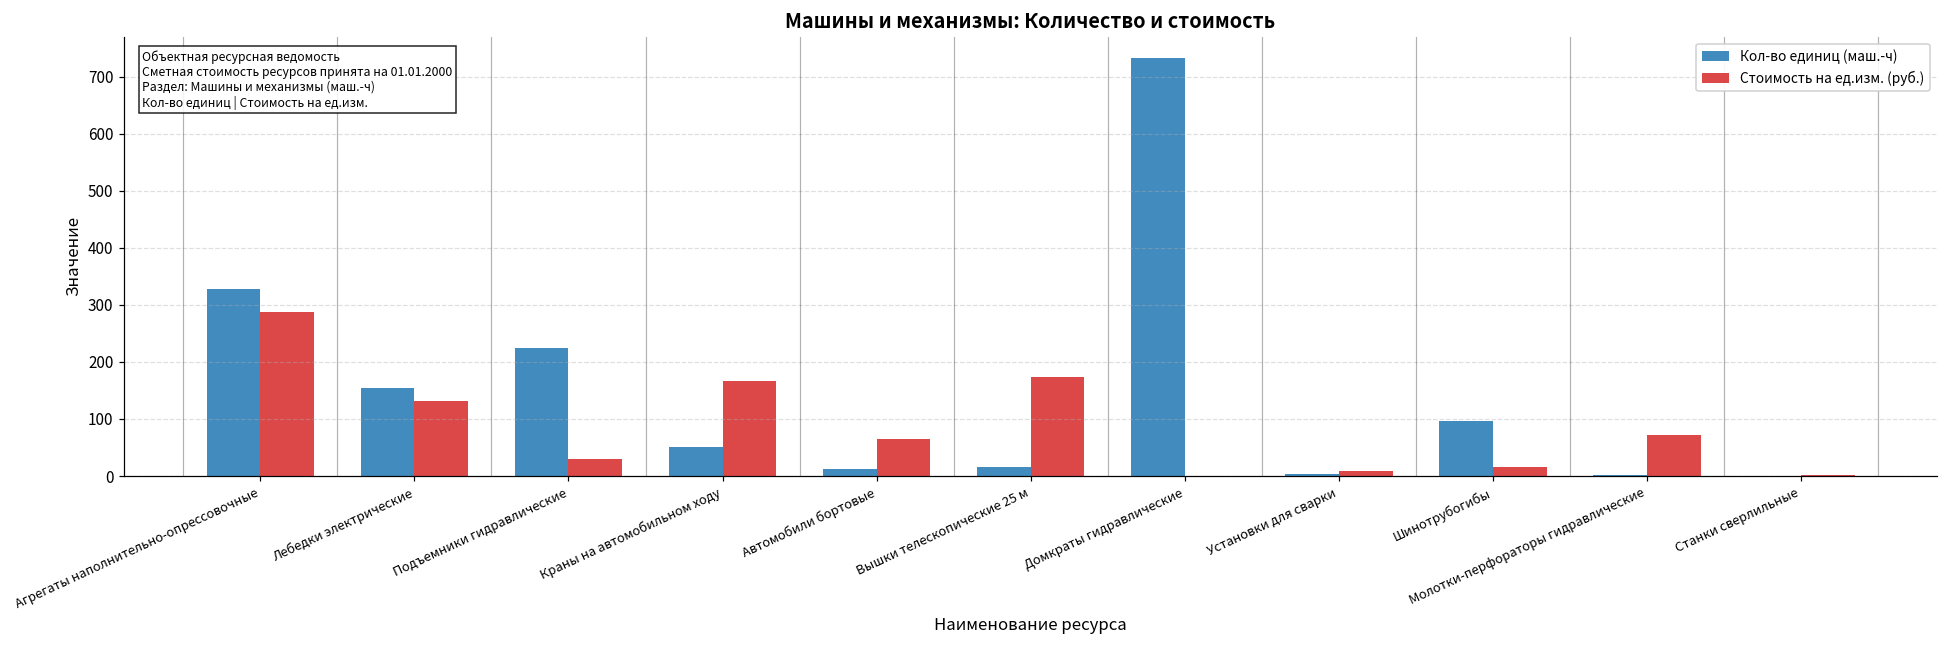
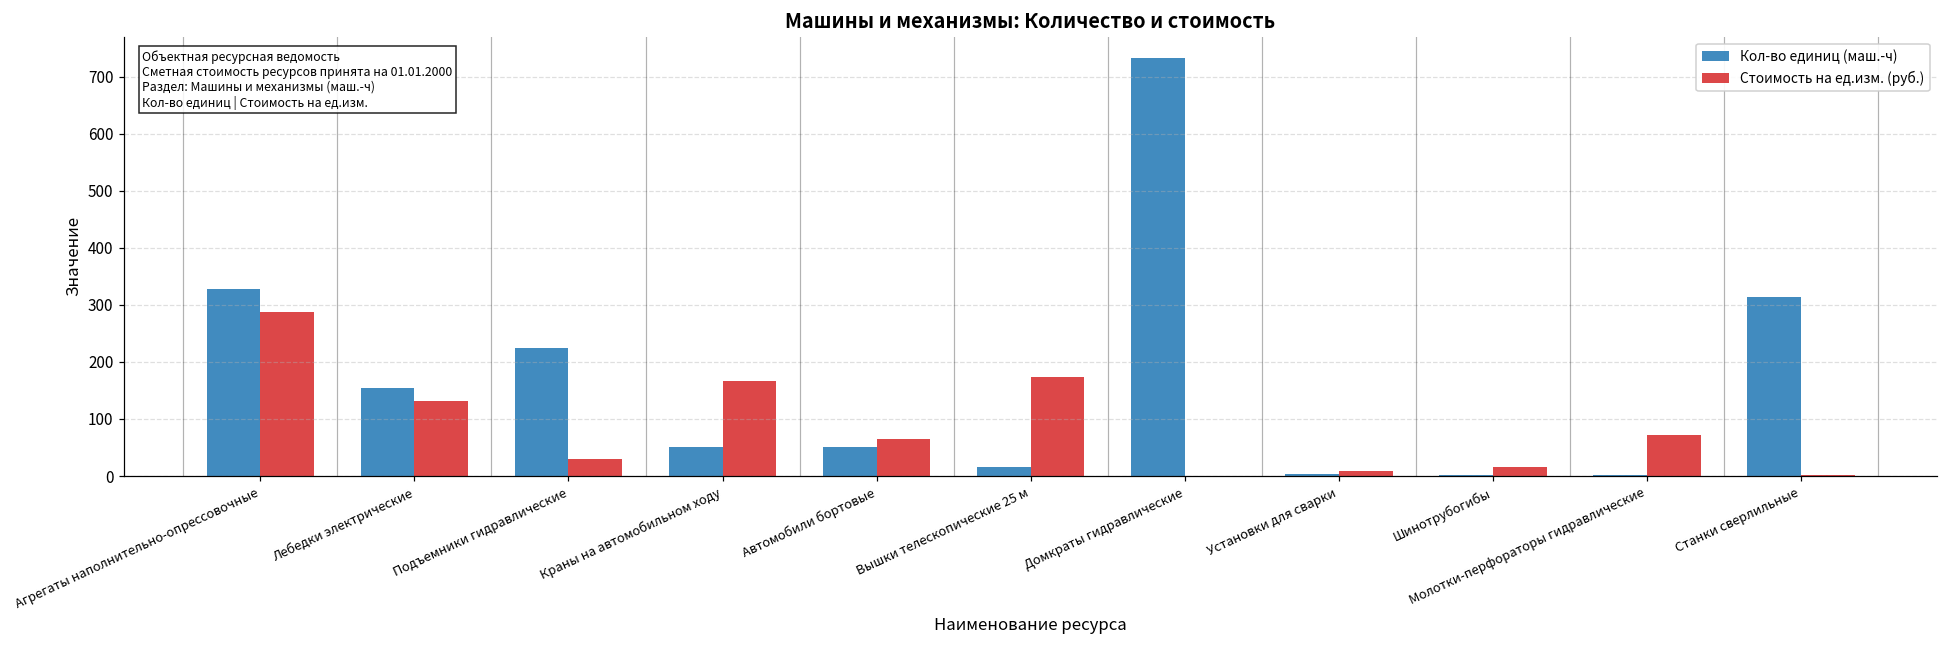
Кол-во единиц (маш.-ч), Автомобили бортовые: 10 -> 50
Кол-во единиц (маш.-ч), Шинотрубогибы: 100 -> 0
Кол-во единиц (маш.-ч), Станки сверлильные: 0 -> 310
